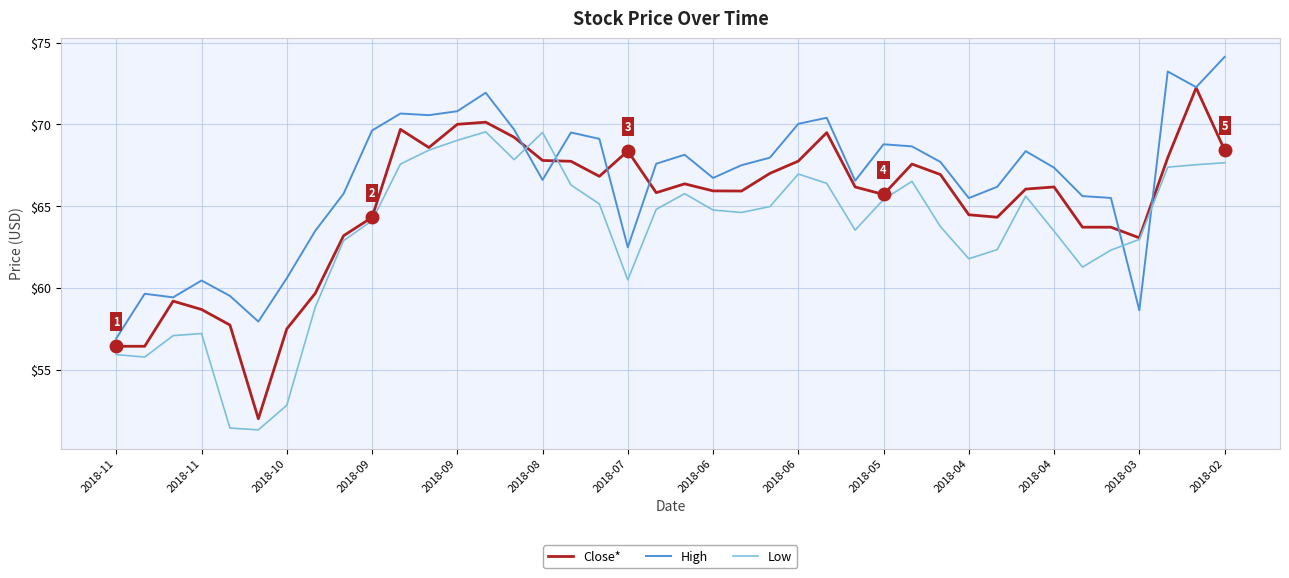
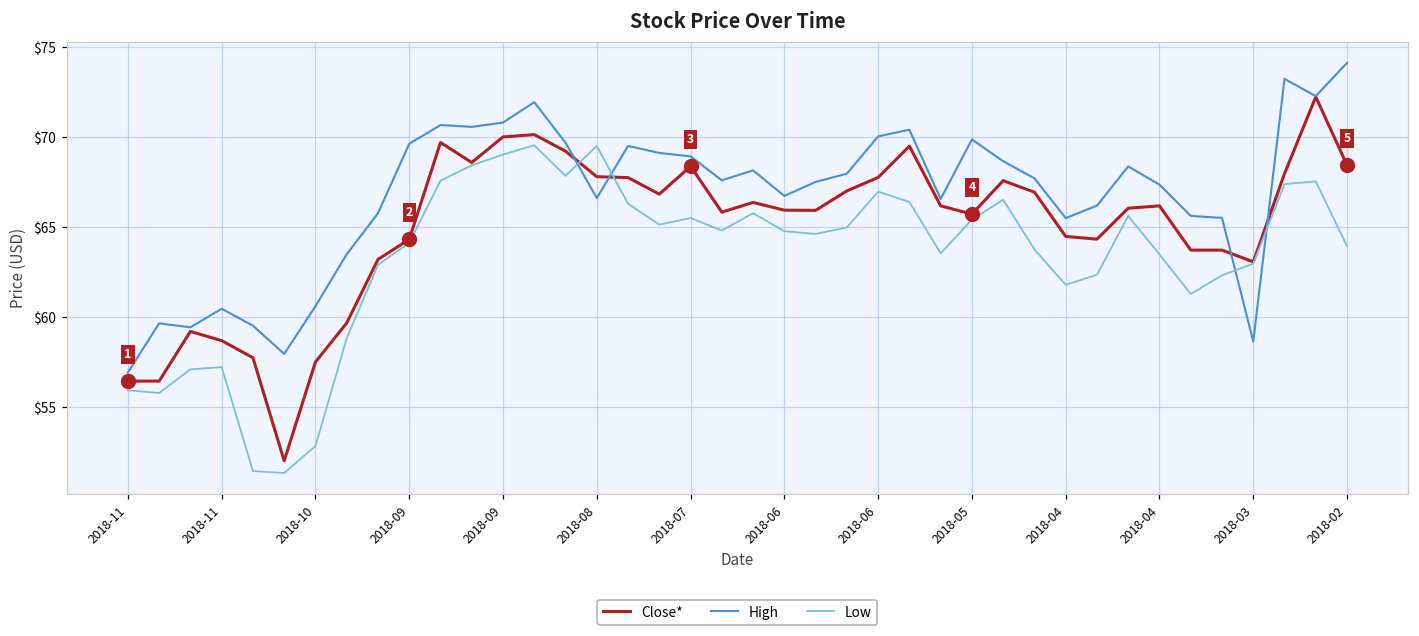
High, 2018-07: $62.5 -> $68.9
Low, 2018-07: $60.5 -> $65.5
High, 2018-05: $68.8 -> $69.9
Low, 2018-02: $67.7 -> $63.9
